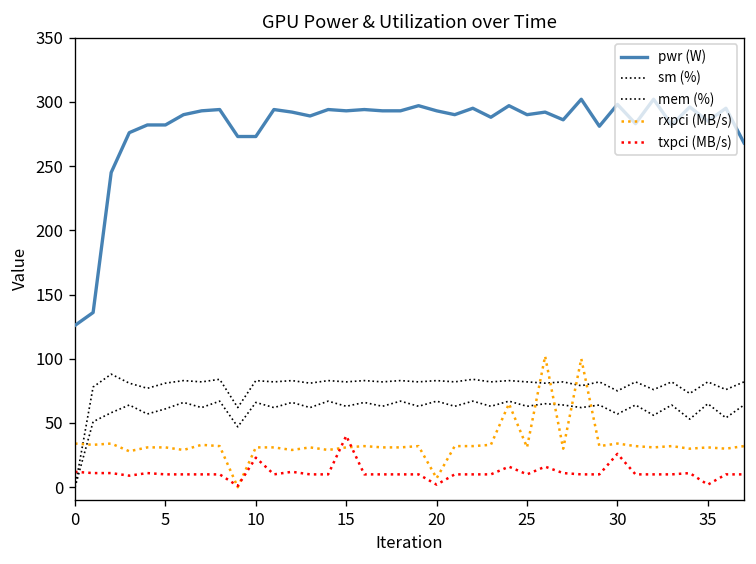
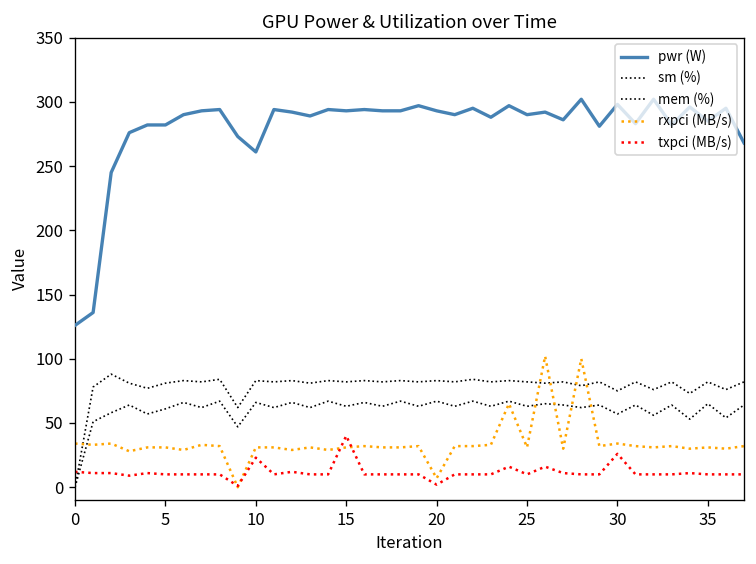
pwr (W), 10: 273 -> 261
txpci (MB/s), 35: 2 -> 10
